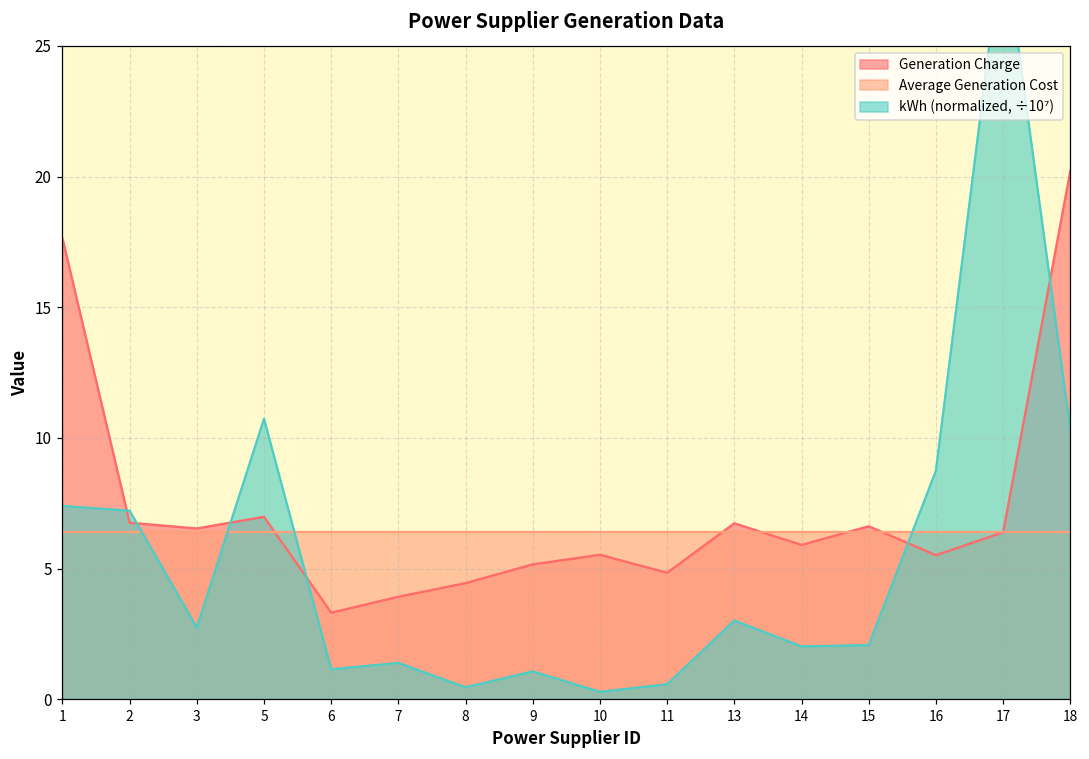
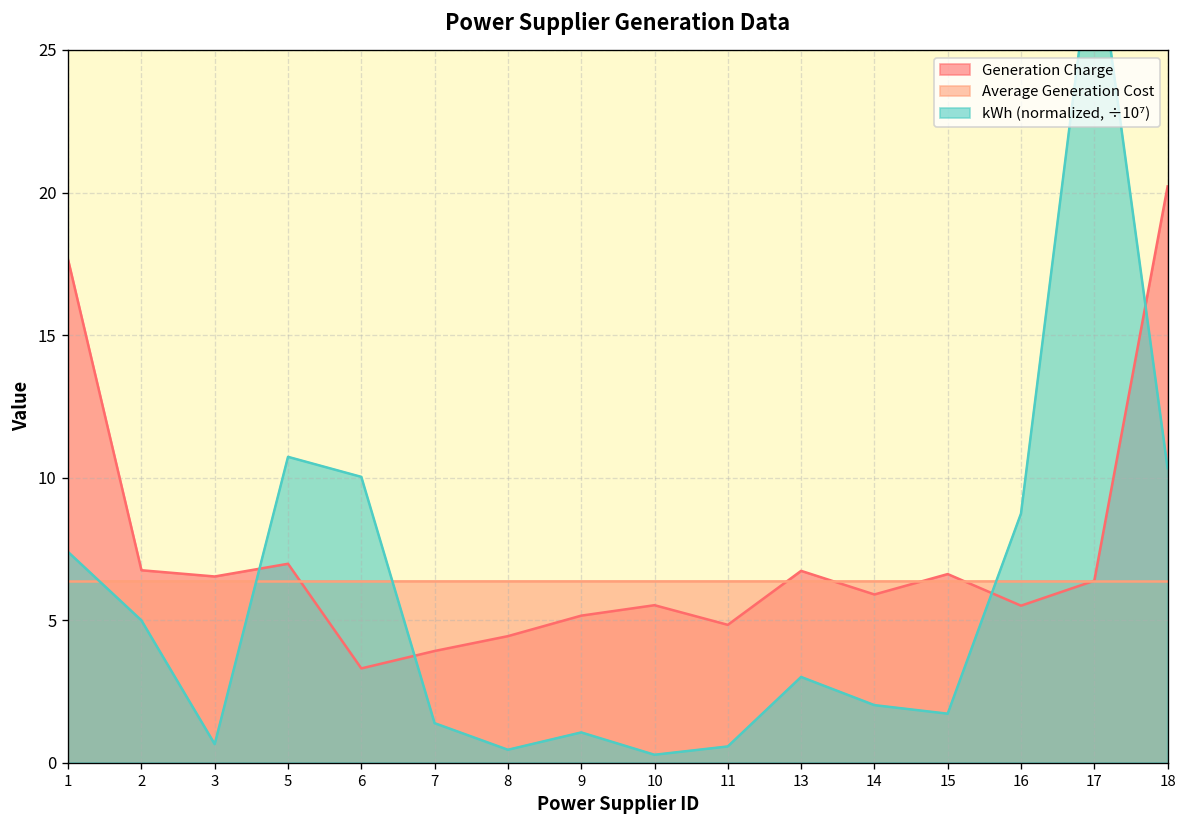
kWh (normalized, ÷10⁷), 2: 7.2 -> 5.0
kWh (normalized, ÷10⁷), 3: 2.7 -> 0.7
kWh (normalized, ÷10⁷), 6: 1.1 -> 10.0
kWh (normalized, ÷10⁷), 15: 2.1 -> 1.7
